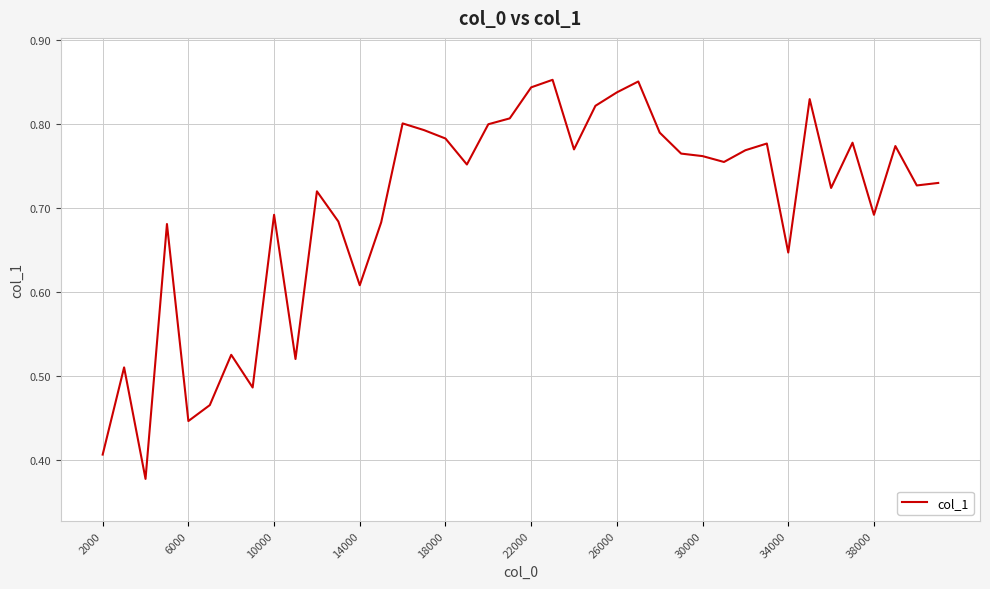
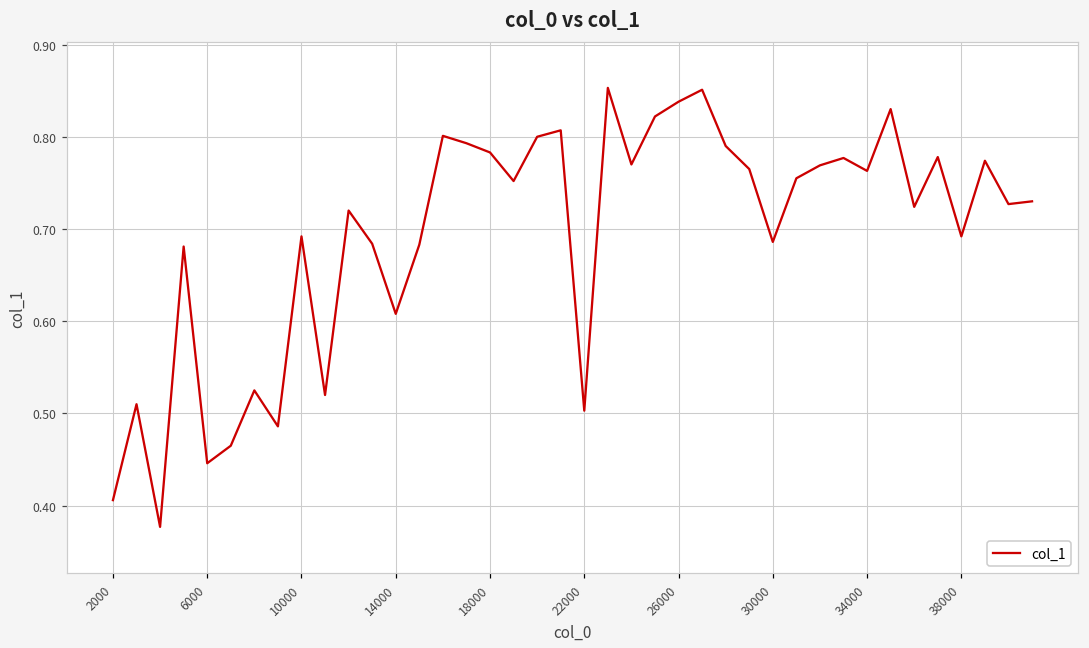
22000: 0.84 -> 0.50
30000: 0.76 -> 0.69
34000: 0.65 -> 0.76
